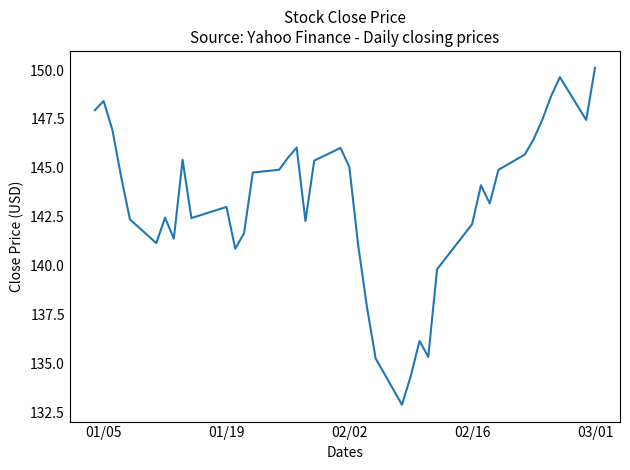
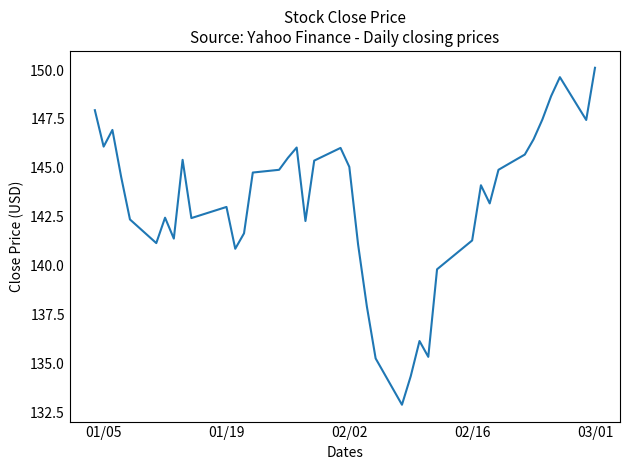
01/05: 148.4 -> 146.1
02/16: 142.1 -> 141.3
